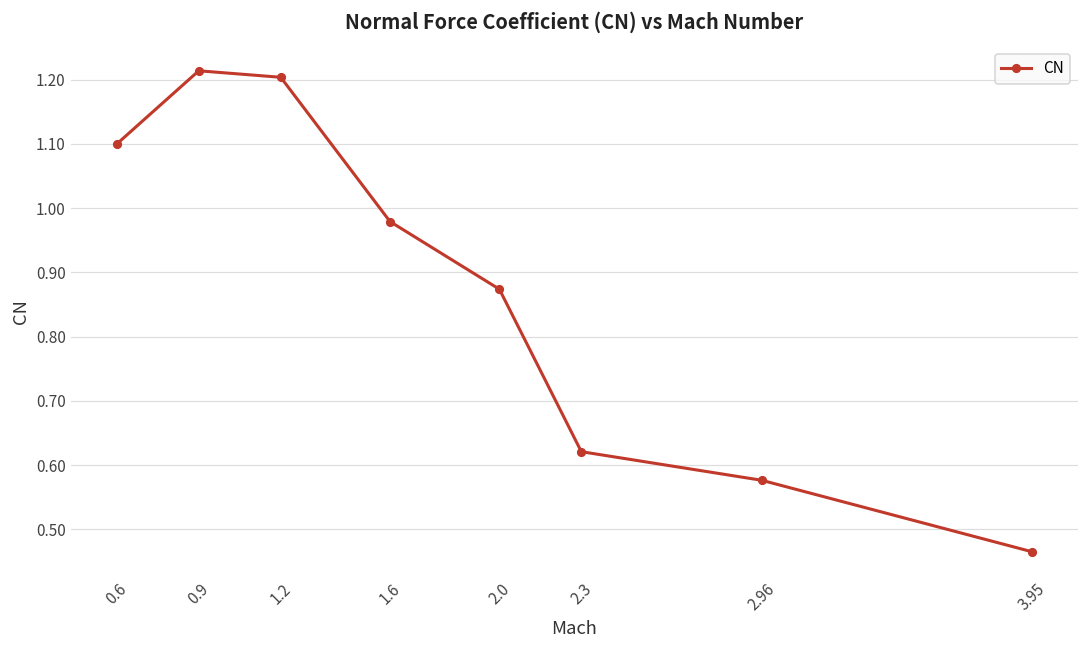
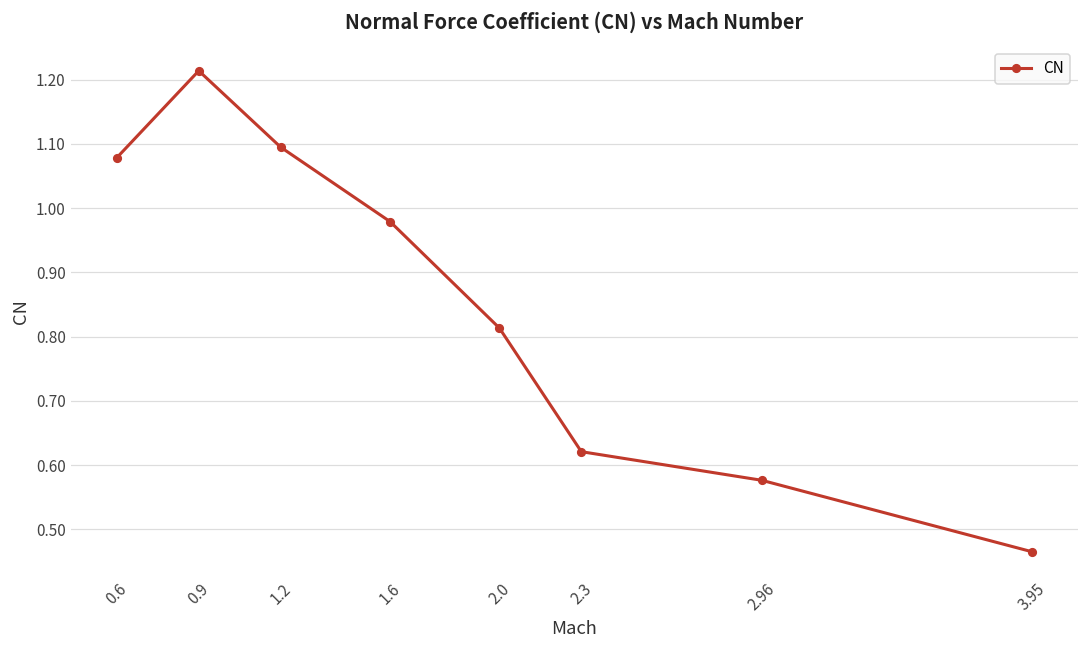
0.6: 1.10 -> 1.08
1.2: 1.20 -> 1.09
2.0: 0.87 -> 0.81
